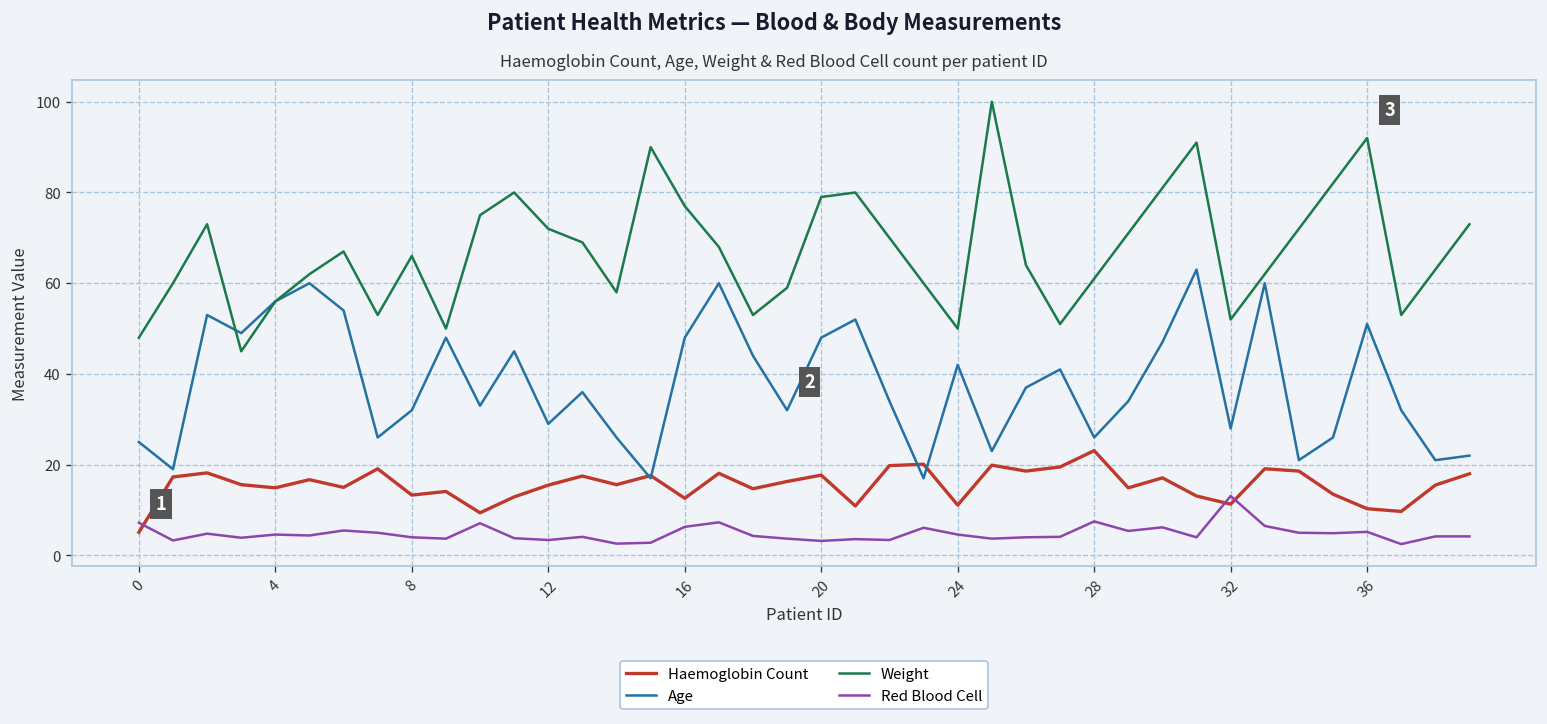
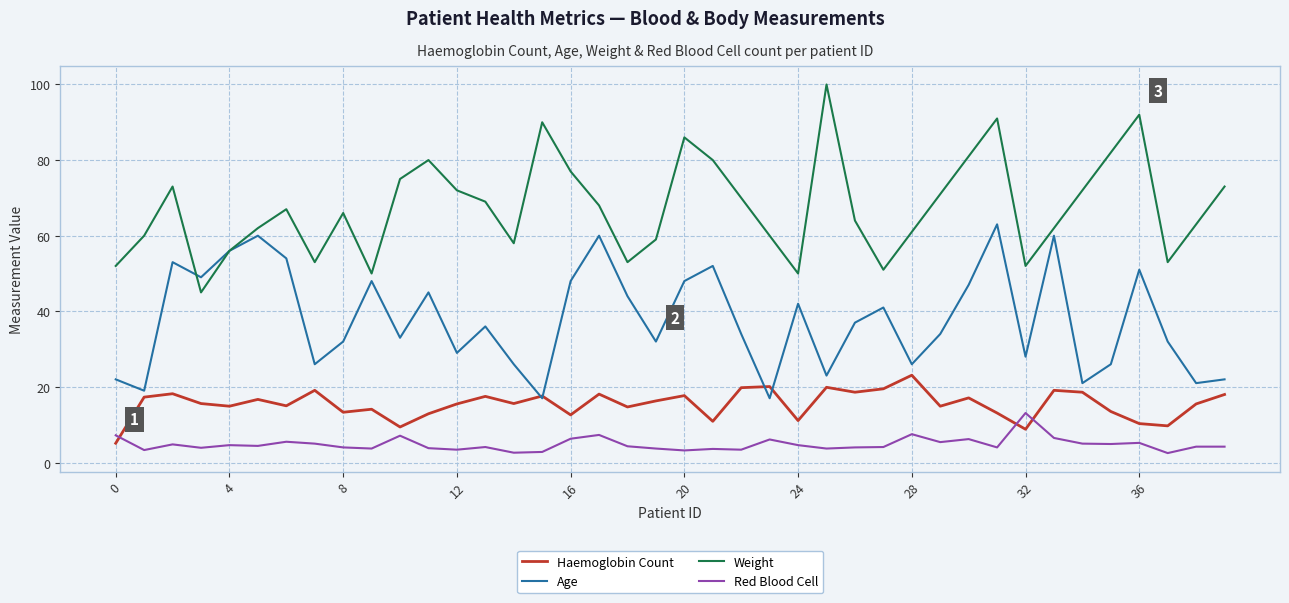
Age, 0: 25 -> 22
Weight, 0: 48 -> 52
Weight, 20: 79 -> 86
Haemoglobin Count, 32: 11 -> 9
